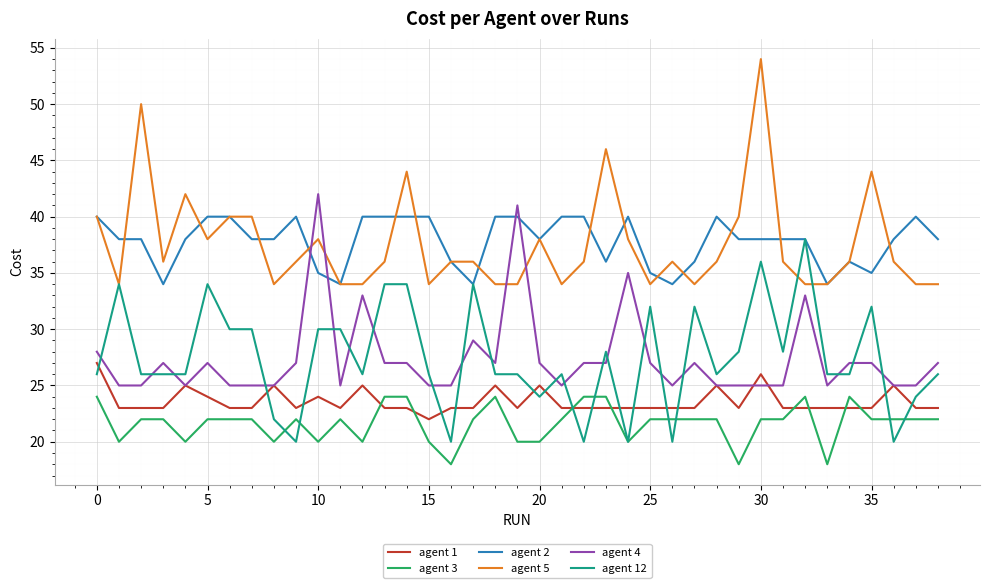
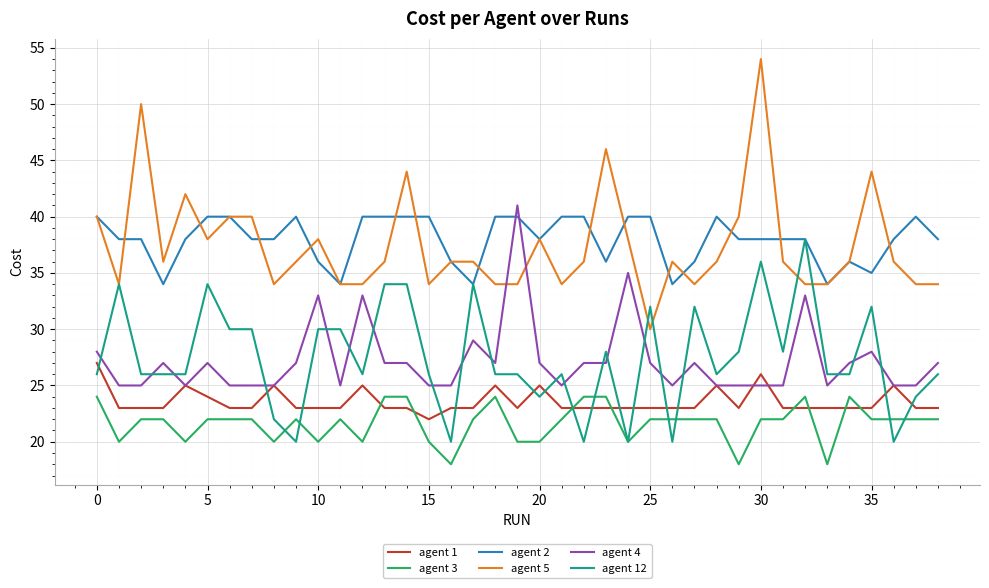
agent 1, 10: 24 -> 23
agent 2, 10: 35 -> 36
agent 4, 10: 42 -> 33
agent 2, 25: 35 -> 40
agent 5, 25: 34 -> 30
agent 4, 35: 27 -> 28
